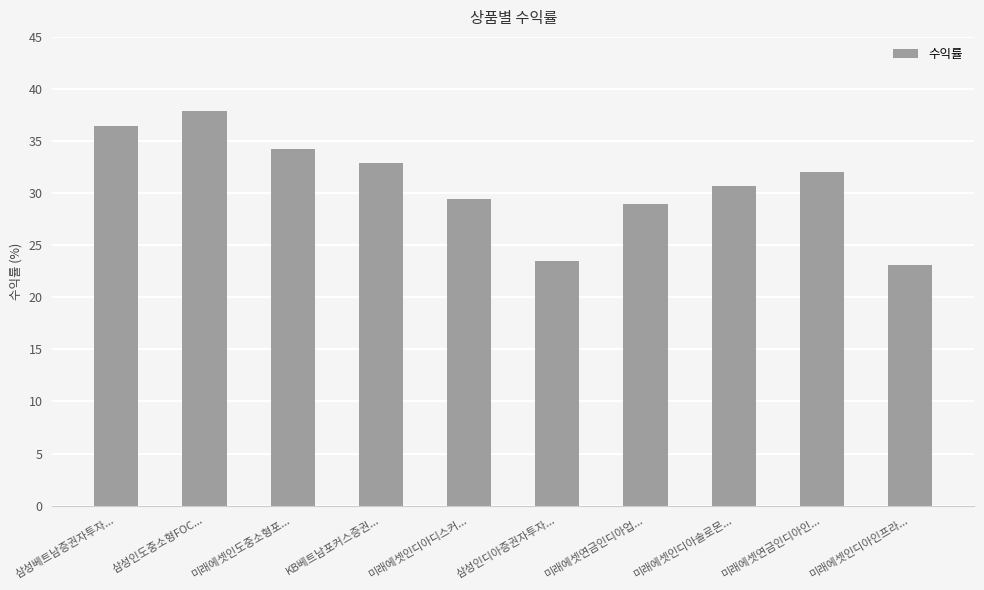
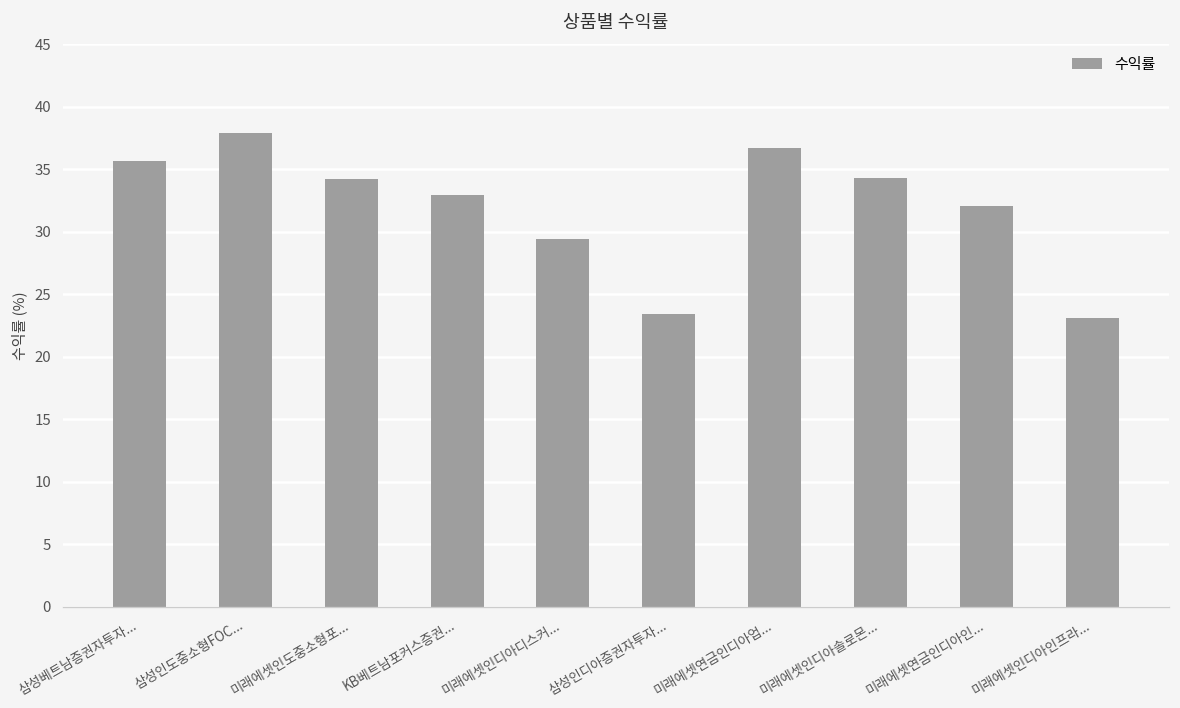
삼성베트남증권자투자...: 36.5 -> 35.7
미래에셋연금인디아업...: 29.0 -> 36.7
미래에셋인디아솔로몬...: 30.7 -> 34.3
